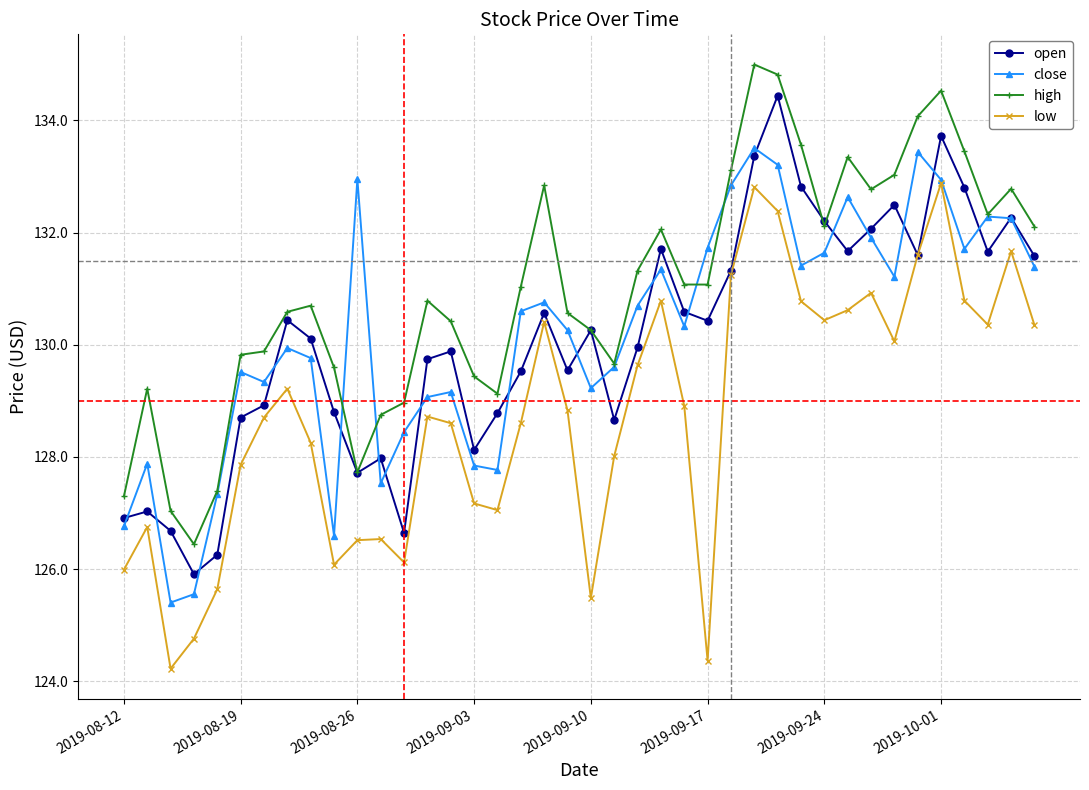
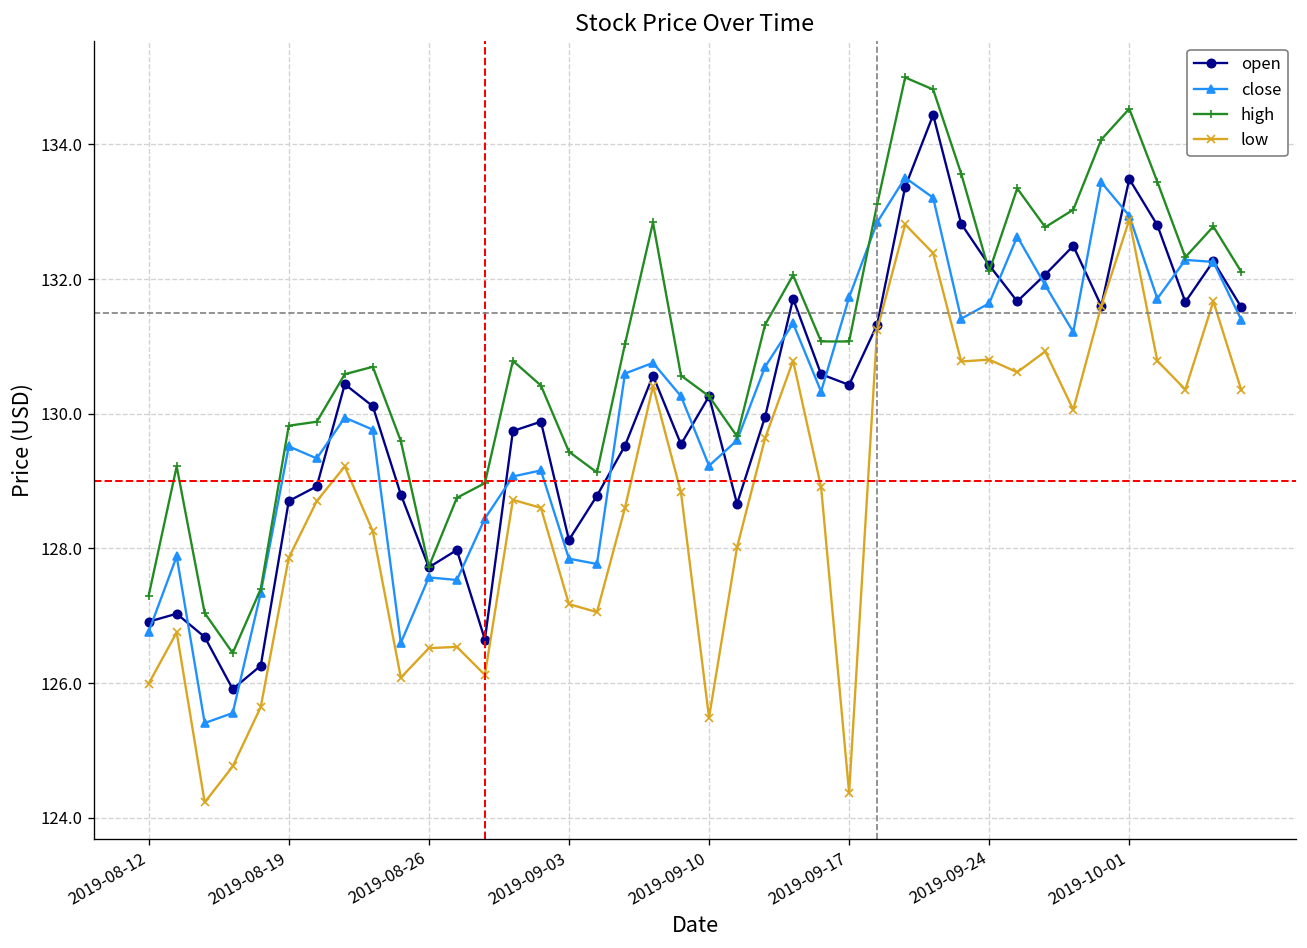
close, 2019-08-26: 133.0 -> 127.6
low, 2019-09-24: 130.4 -> 130.8
open, 2019-10-01: 133.7 -> 133.5
